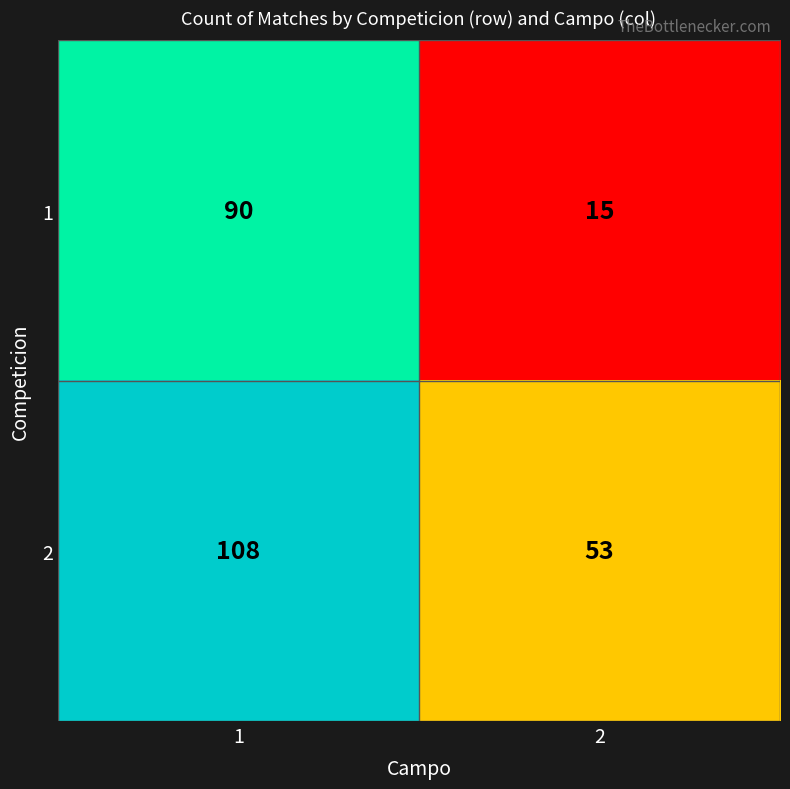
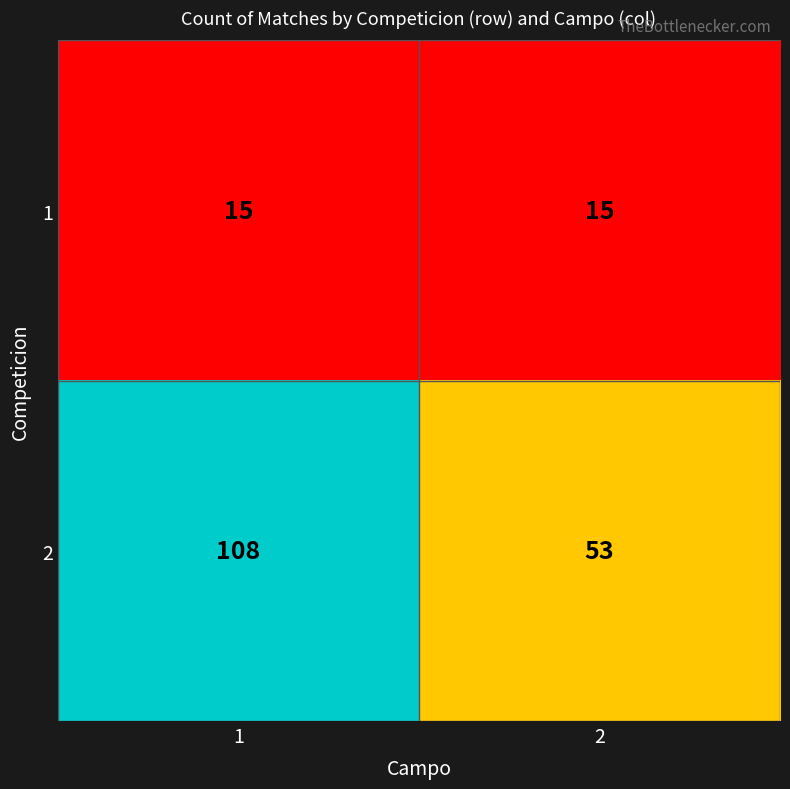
1, 1: 90 -> 15
